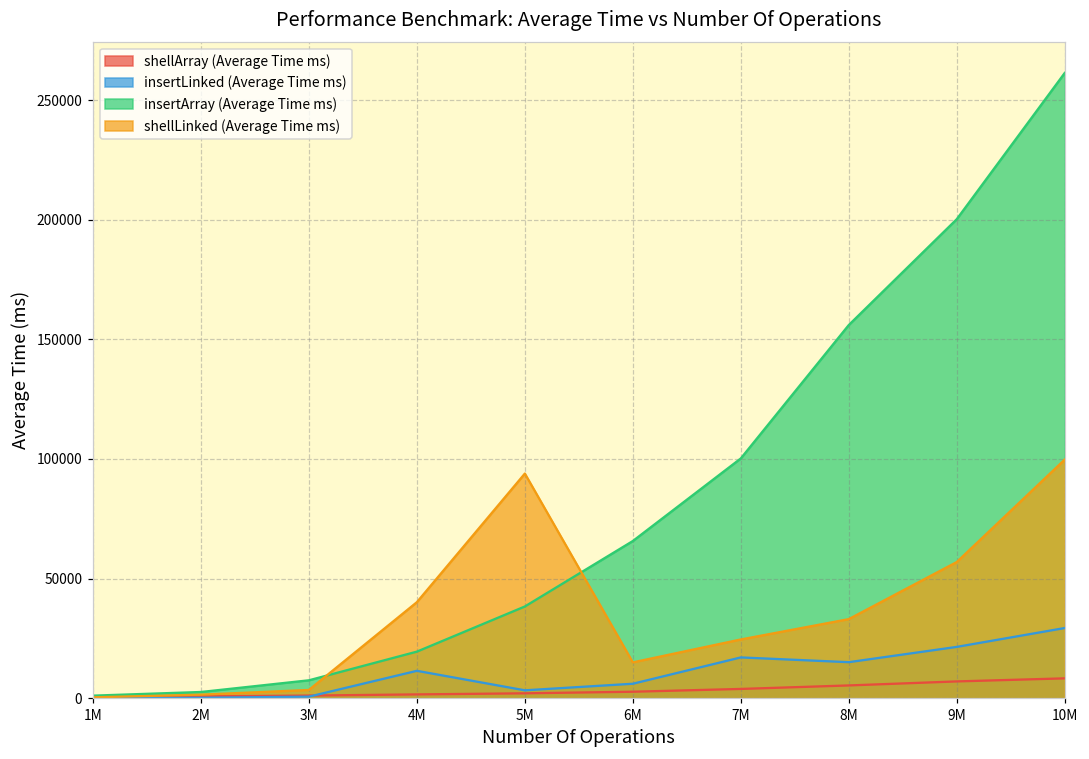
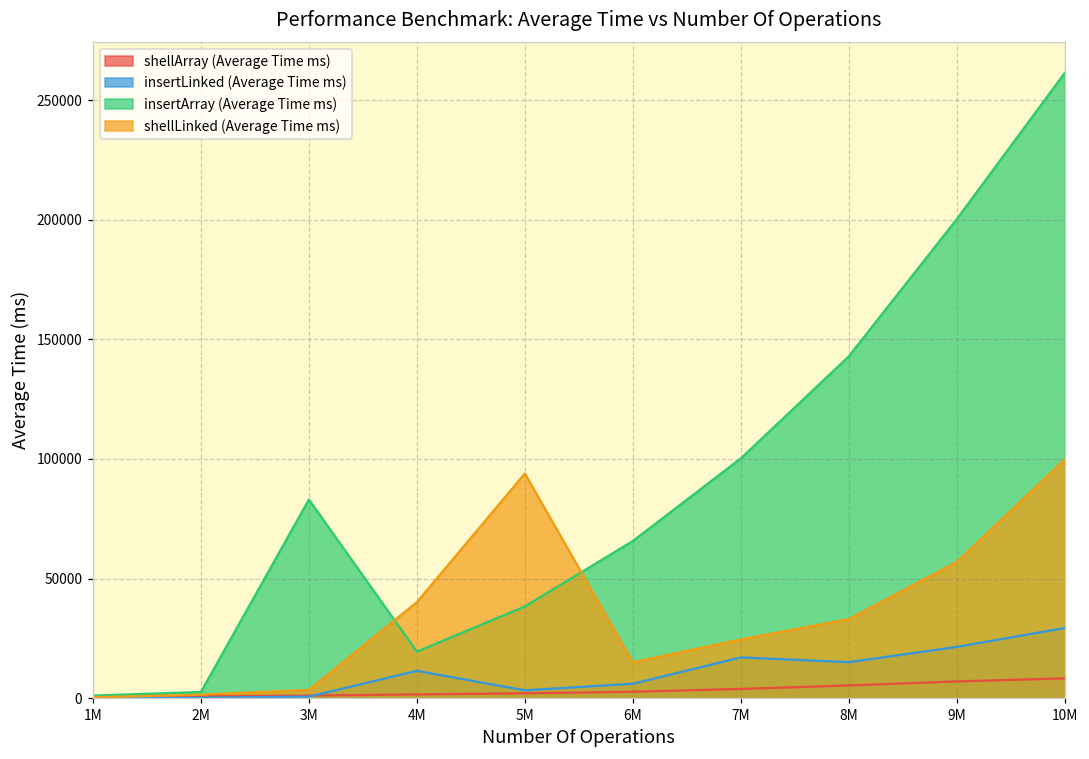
insertArray (Average Time ms), 3M: 7000 -> 83000
insertArray (Average Time ms), 8M: 156000 -> 143000
